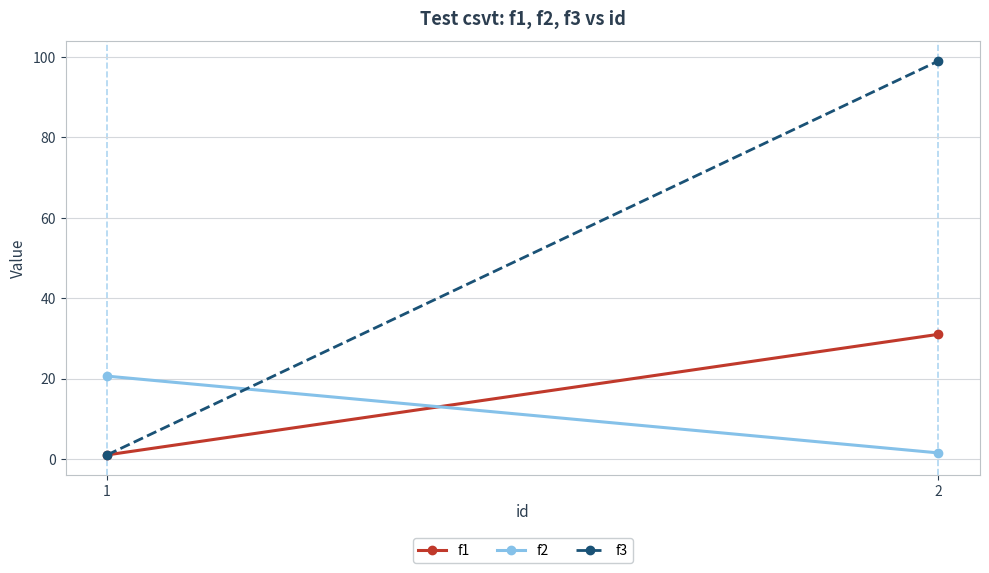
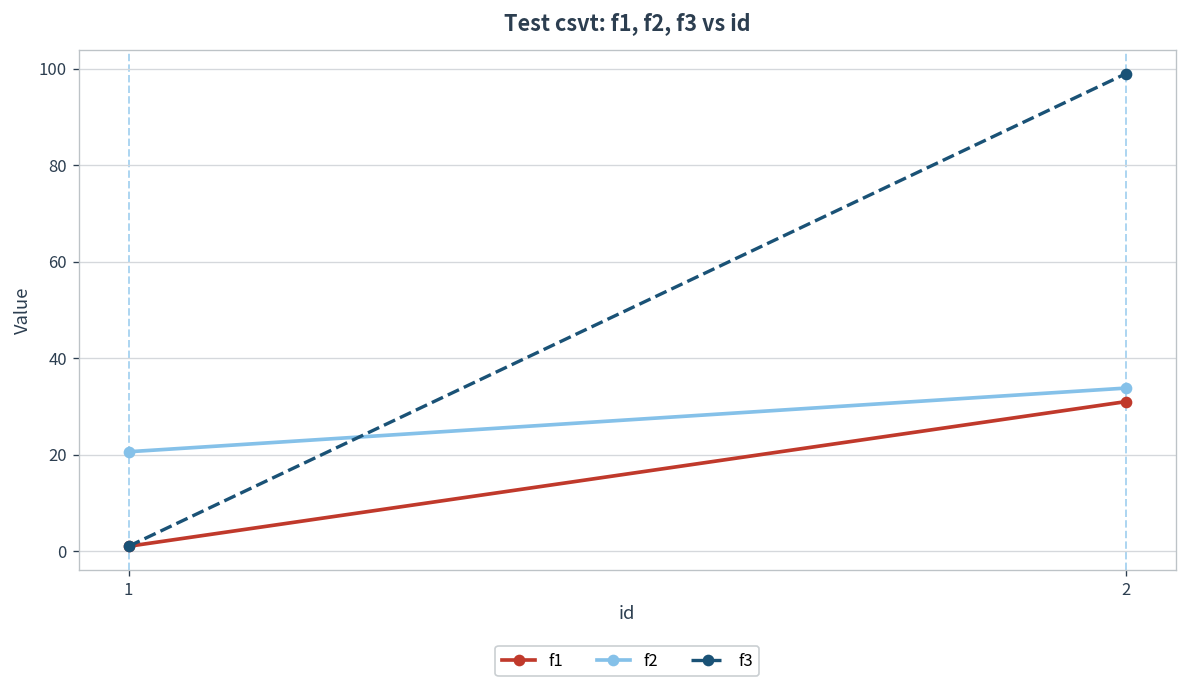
f2, 2: 2 -> 34
